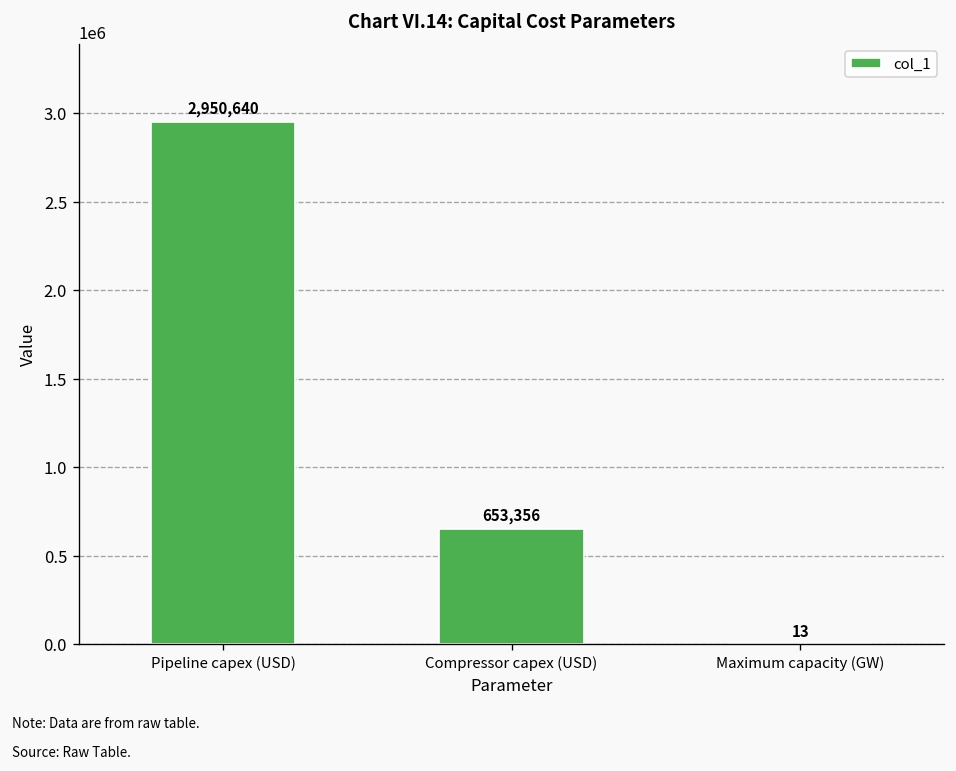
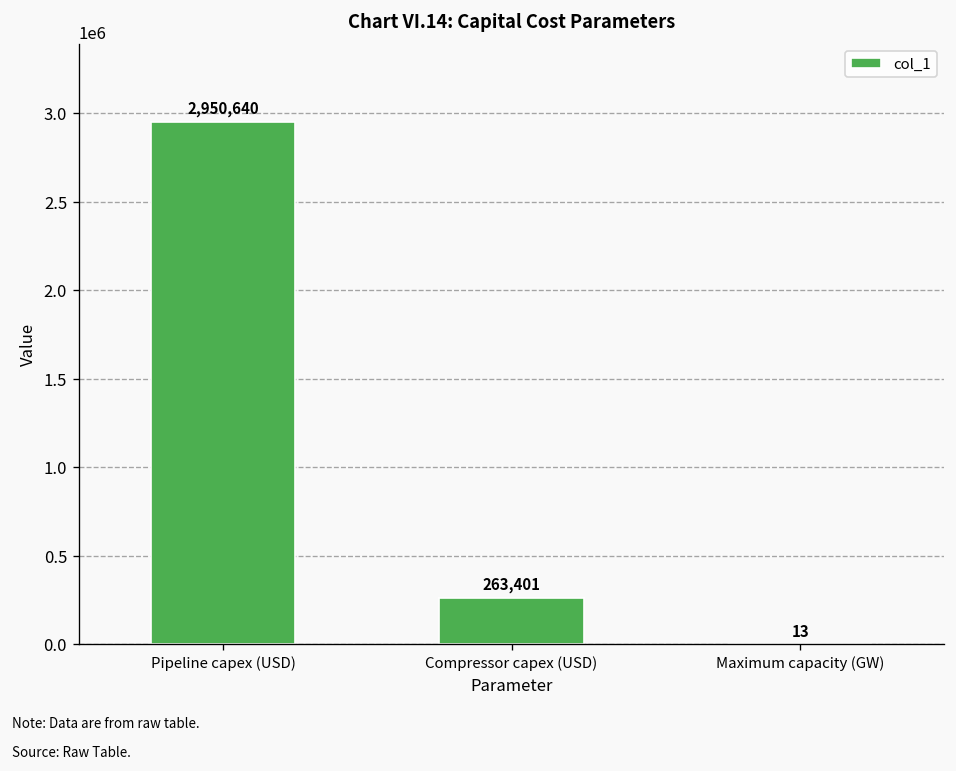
Compressor capex (USD): 653,356 -> 263,401
